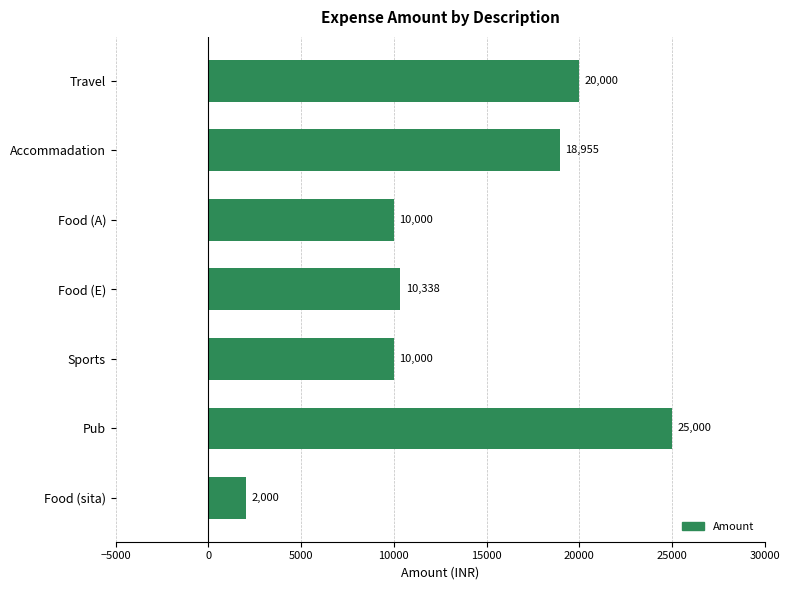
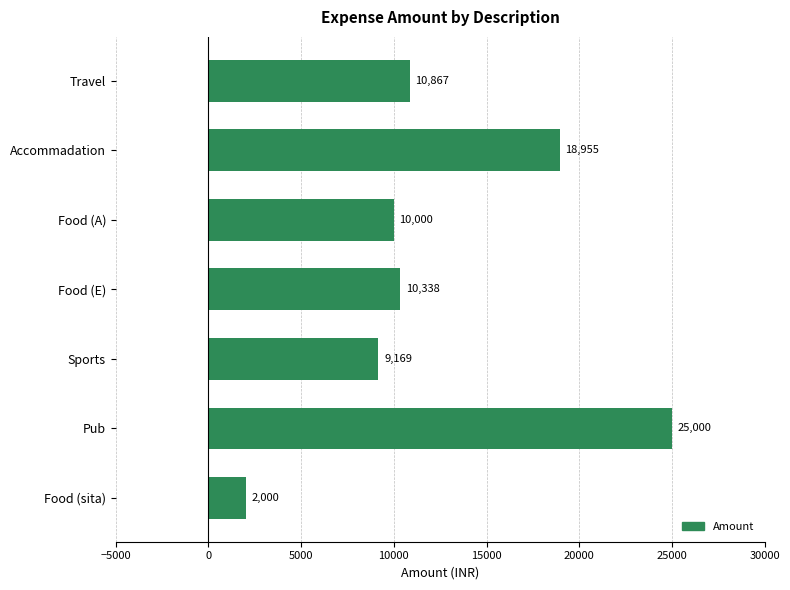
Travel: 20,000 -> 10,867
Sports: 10,000 -> 9,169
